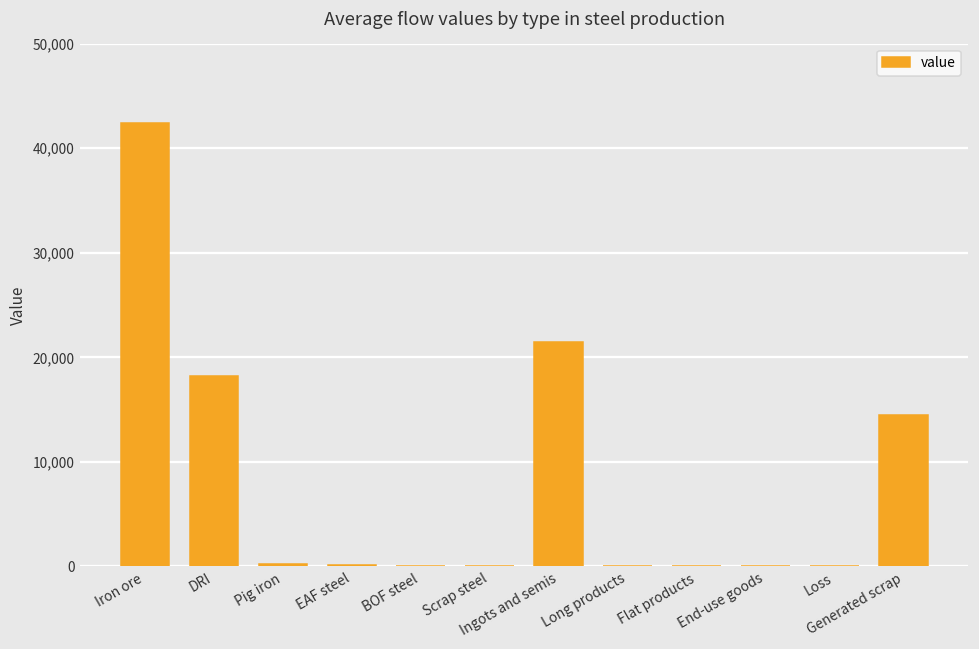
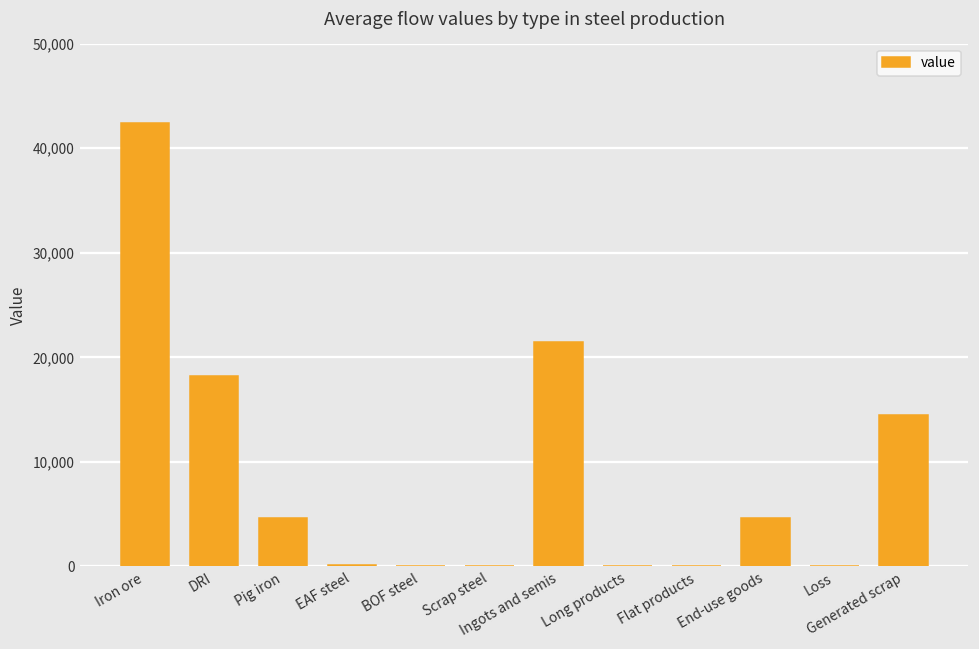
Pig iron: 0 -> 5,000
End-use goods: 0 -> 5,000
